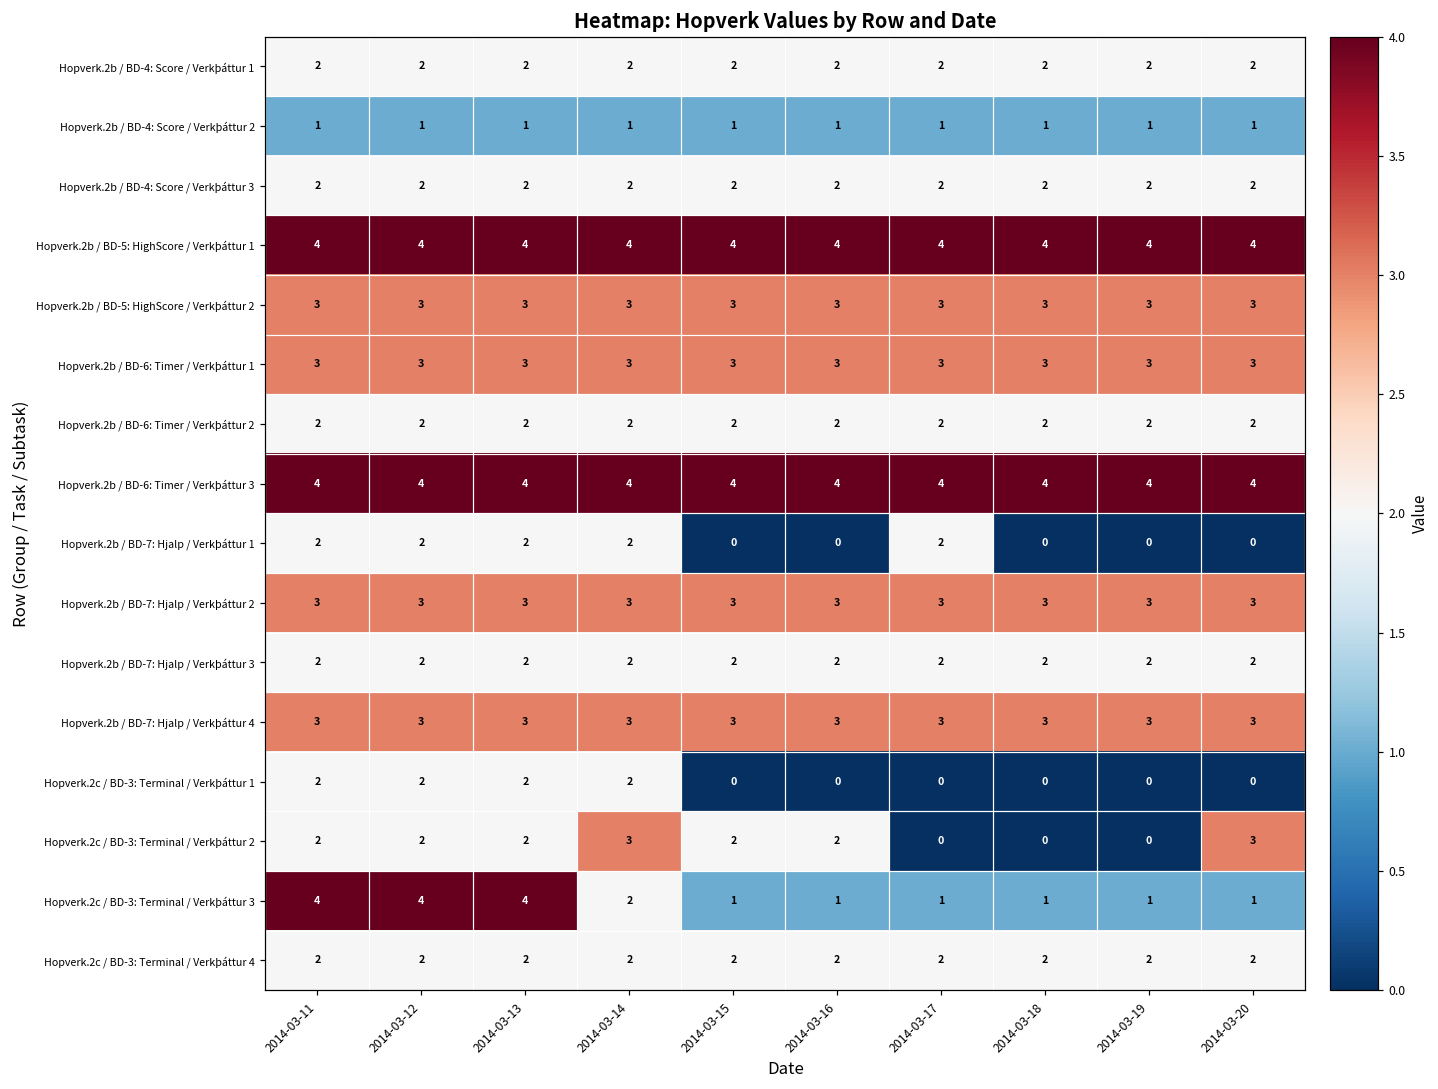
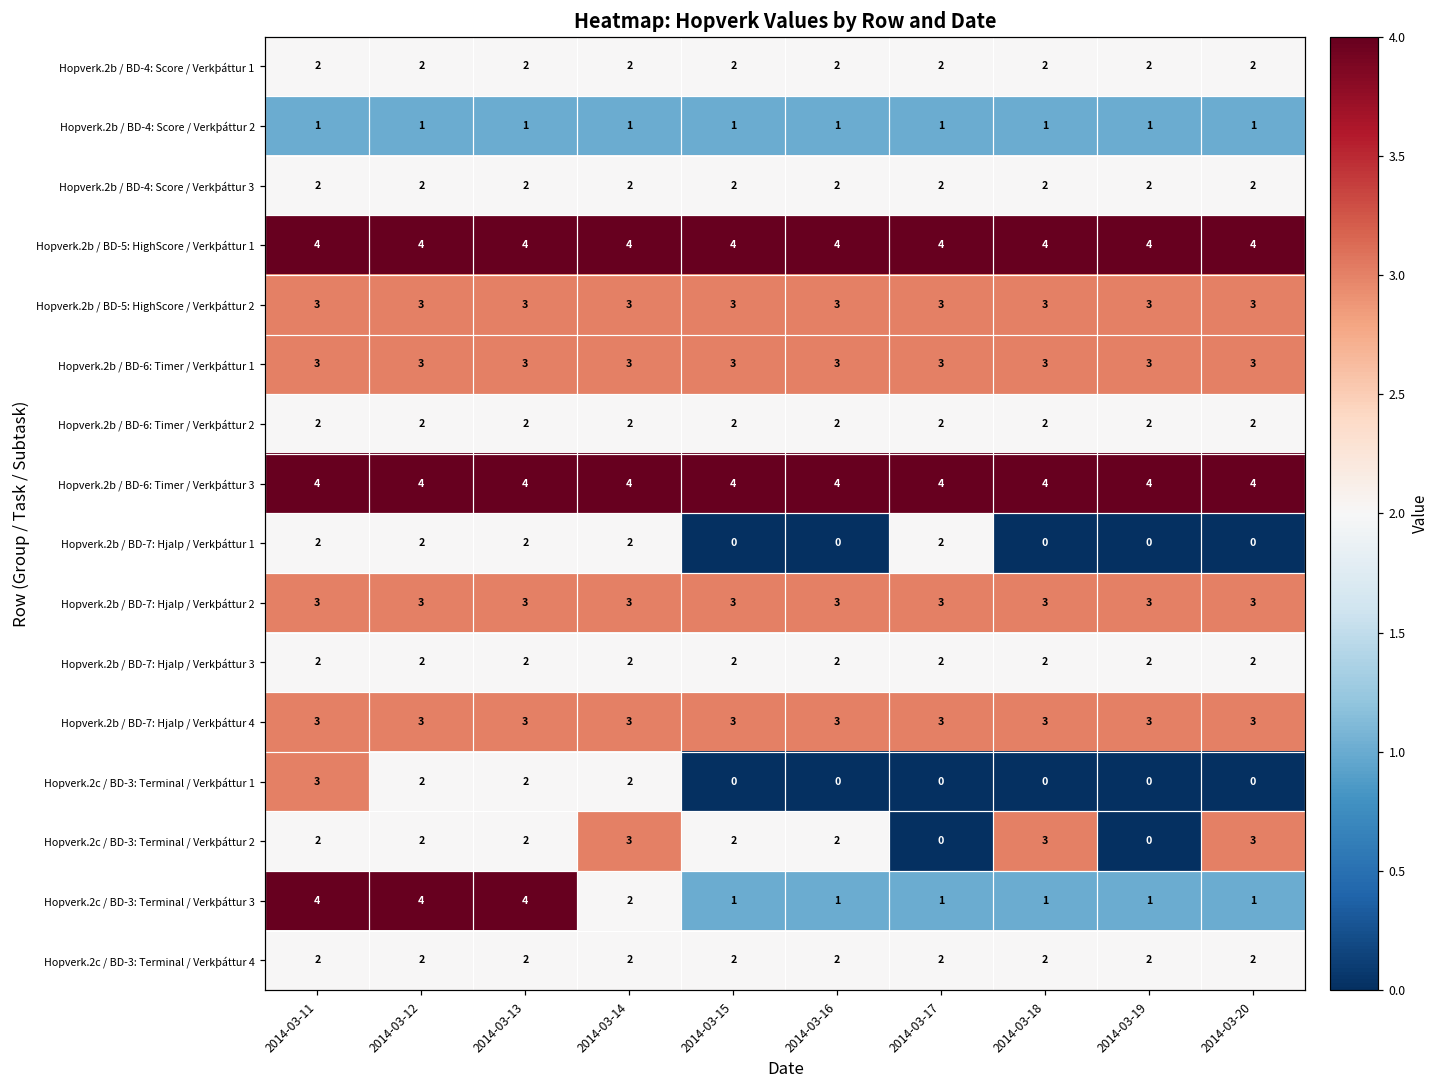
Hopverk.2c / BD-3: Terminal / Verkþáttur 1, 2014-03-11: 2 -> 3
Hopverk.2c / BD-3: Terminal / Verkþáttur 2, 2014-03-18: 0 -> 3
